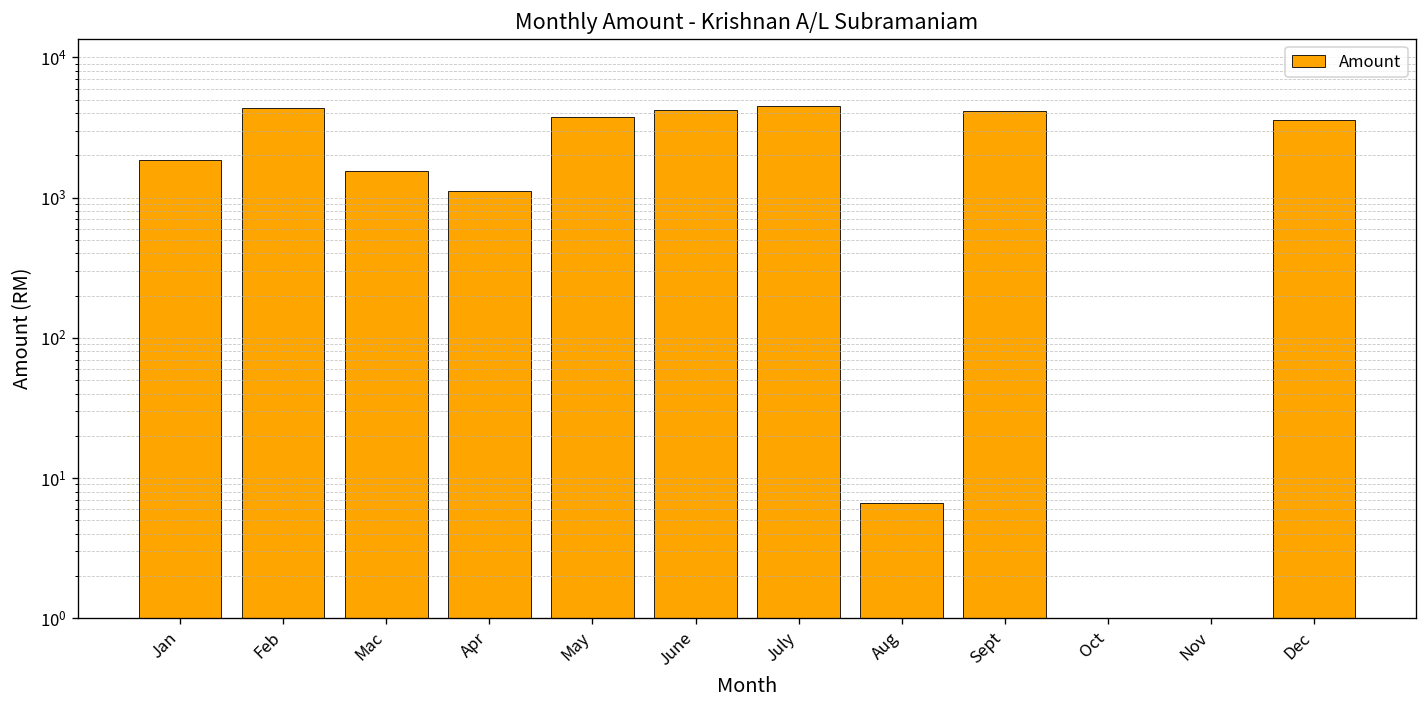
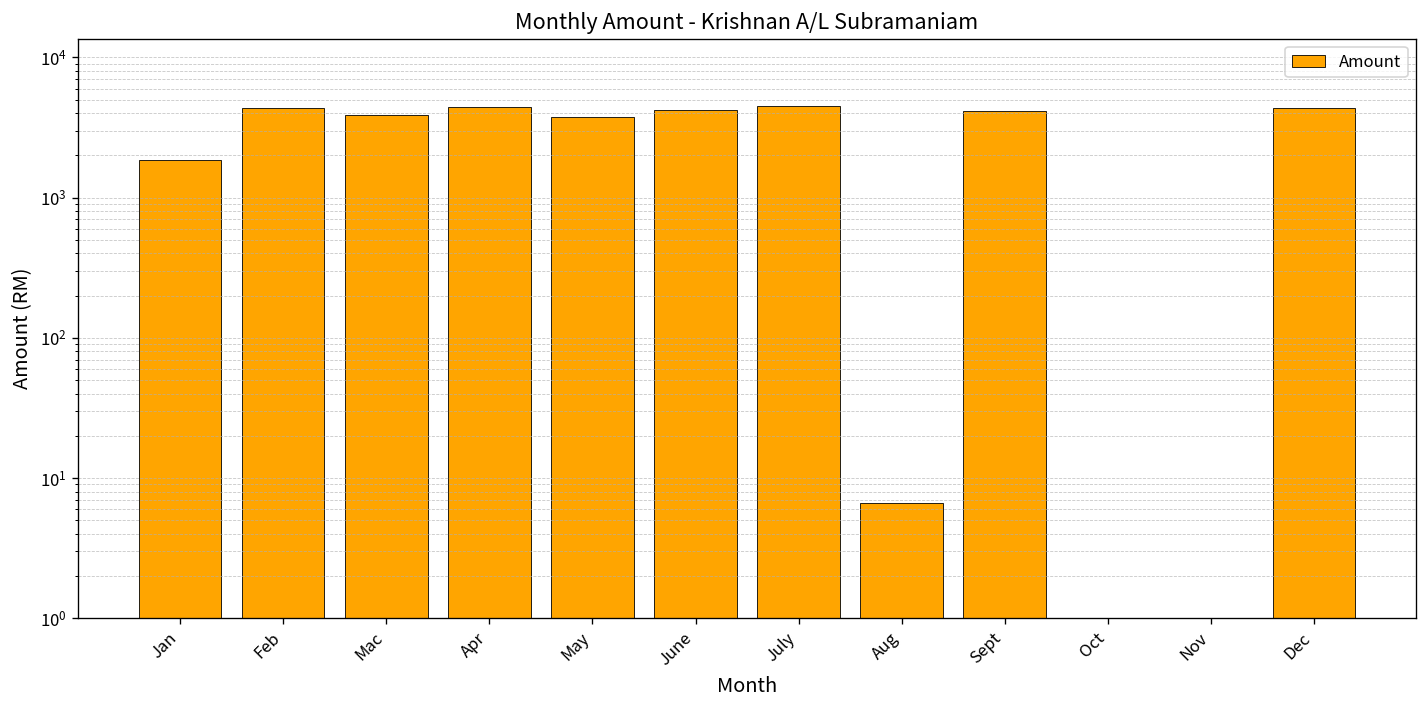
Mac: 1500 -> 3900
Apr: 1100 -> 4400
Dec: 3600 -> 4400
